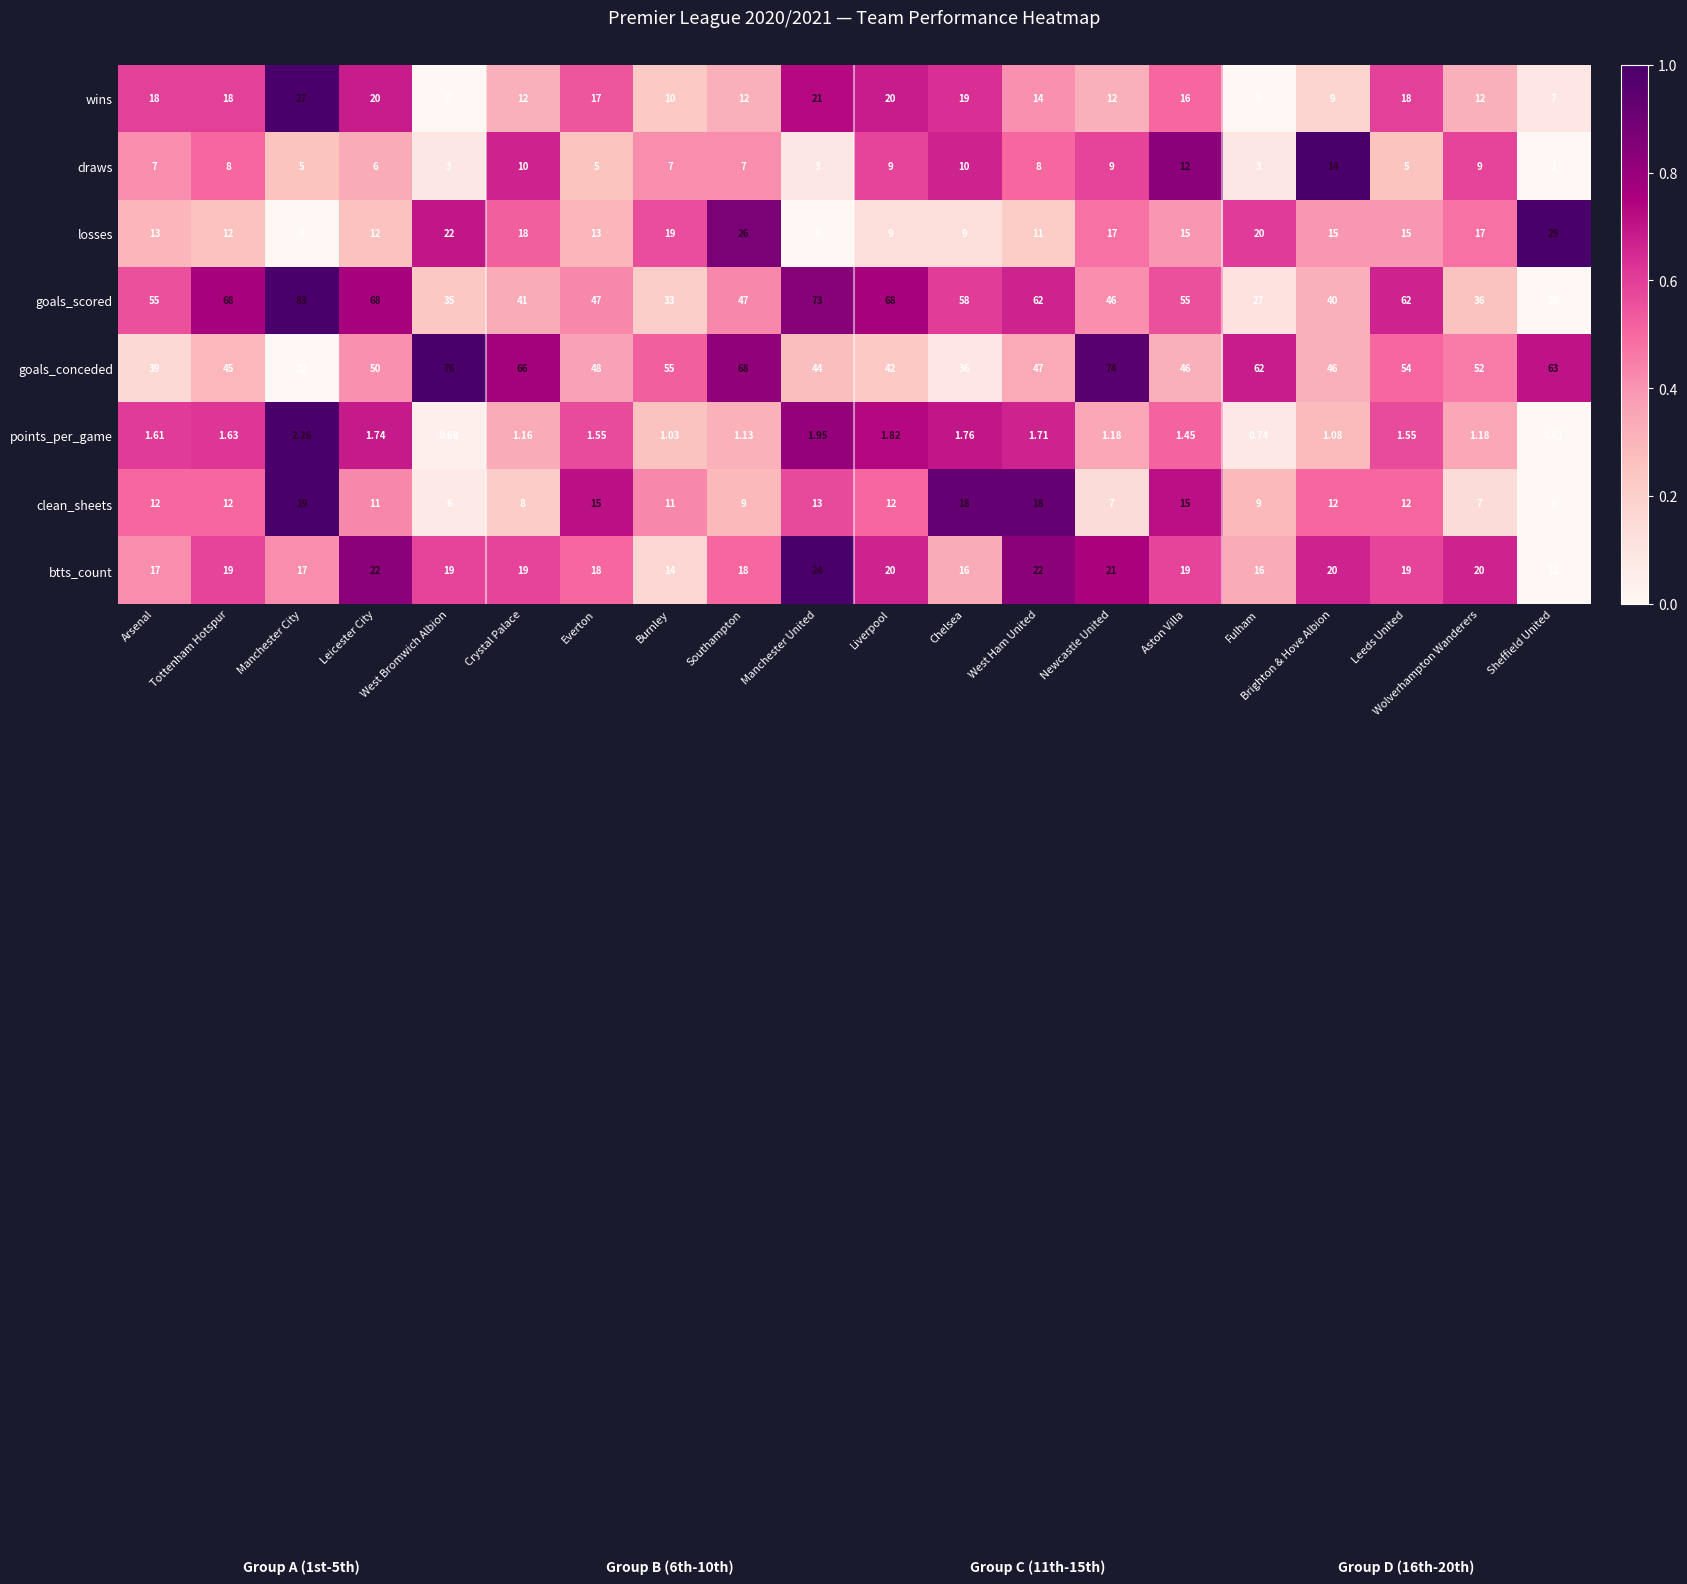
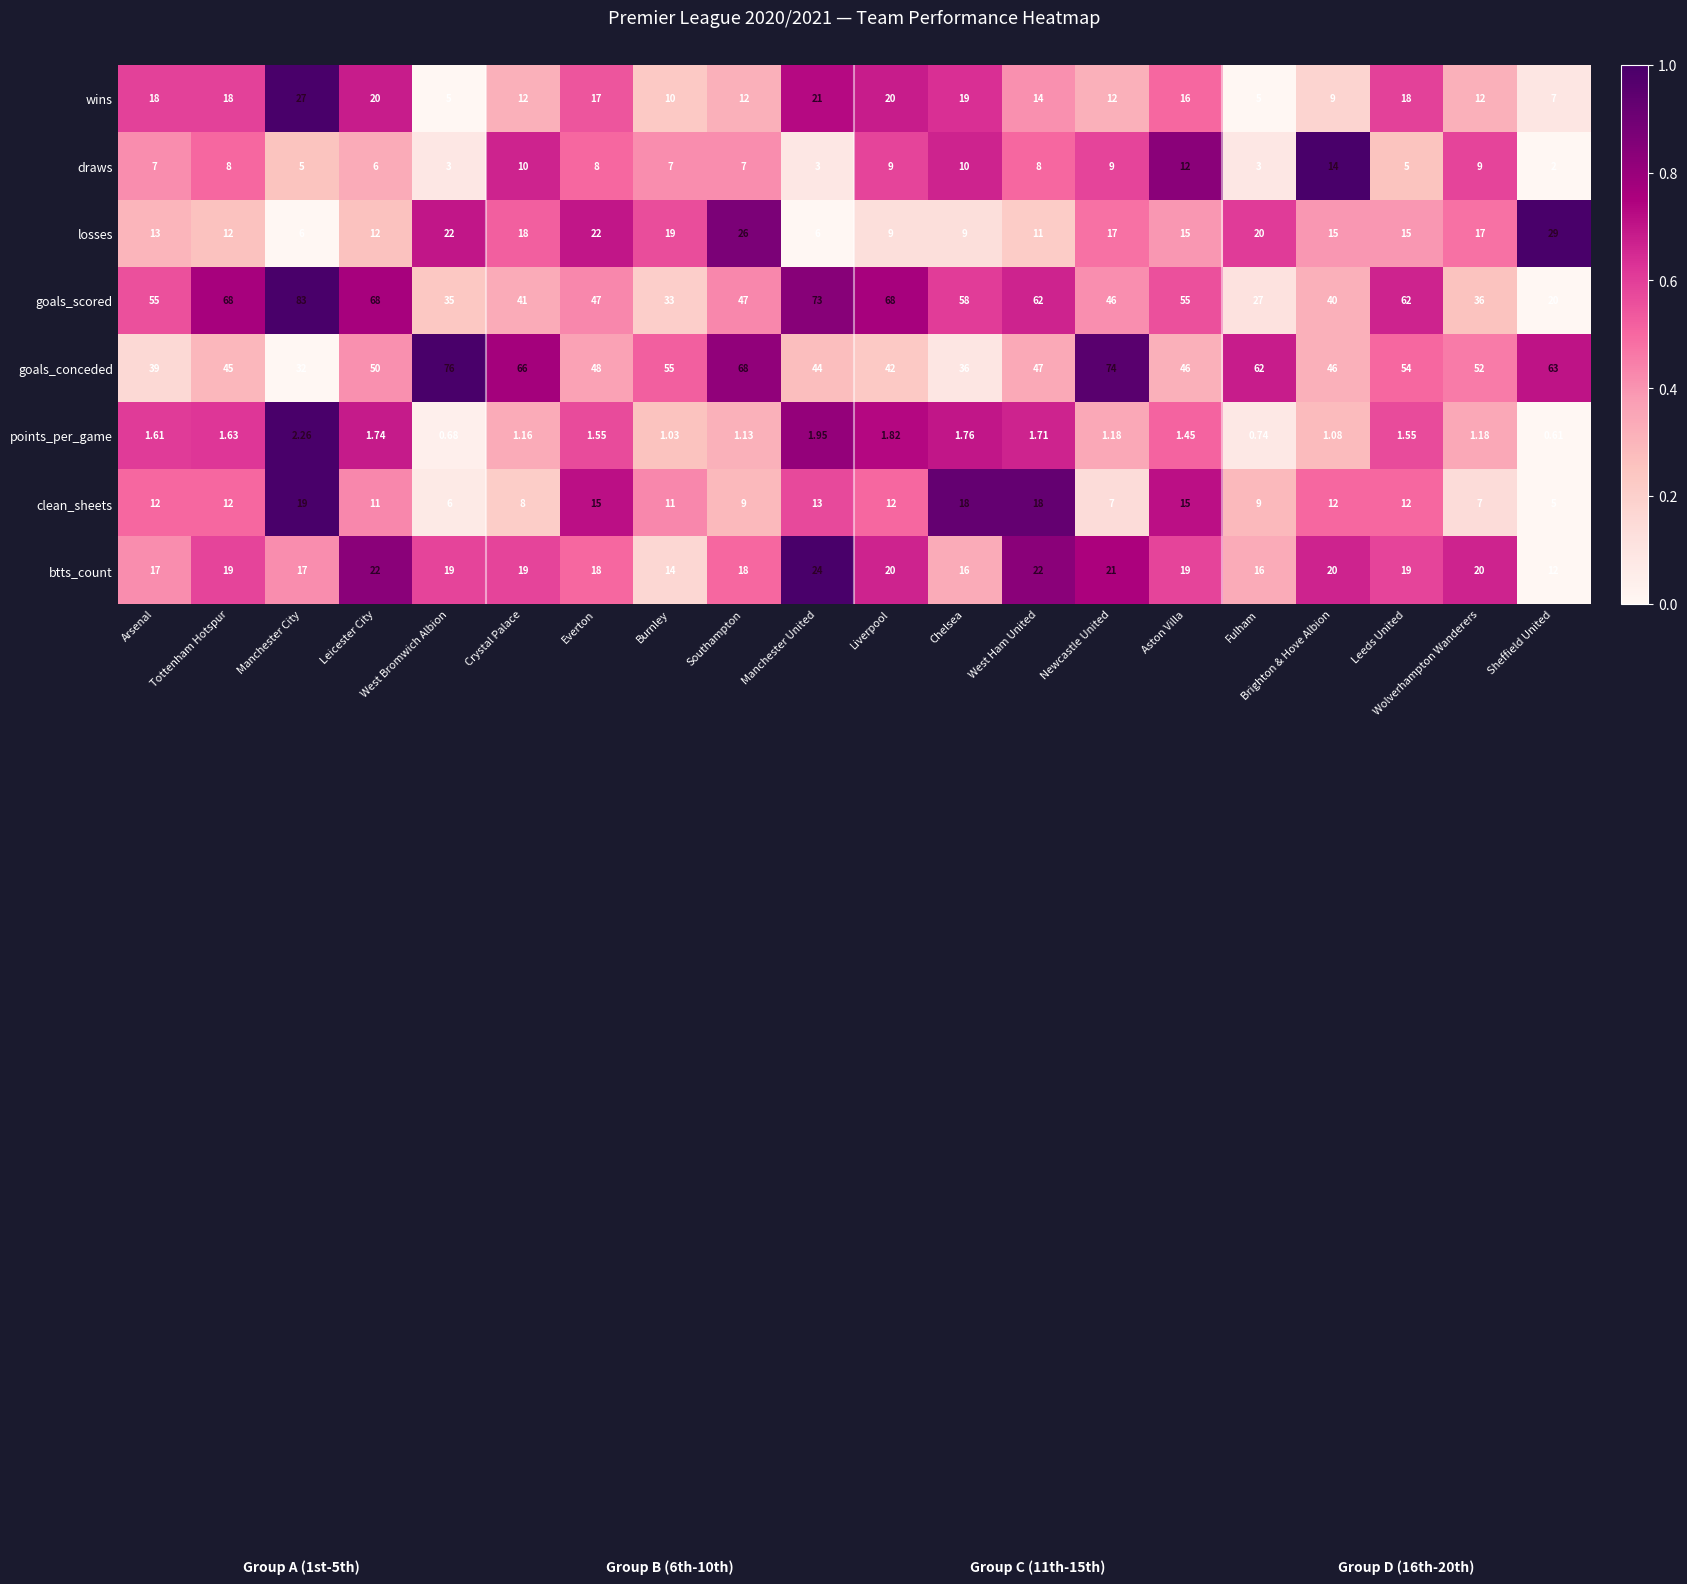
draws, Everton: 5 -> 8
losses, Everton: 13 -> 22
